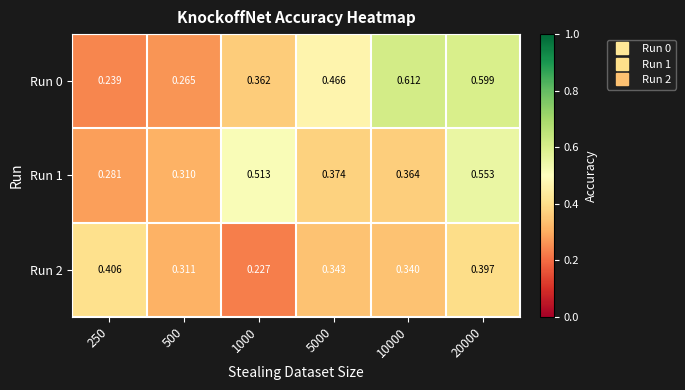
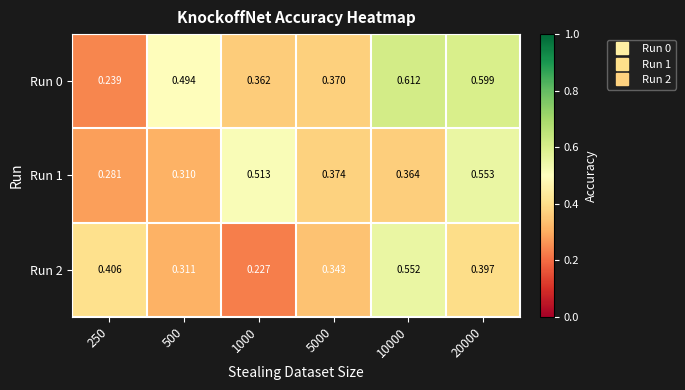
Run 0, 500: 0.265 -> 0.494
Run 0, 5000: 0.466 -> 0.370
Run 2, 10000: 0.340 -> 0.552
